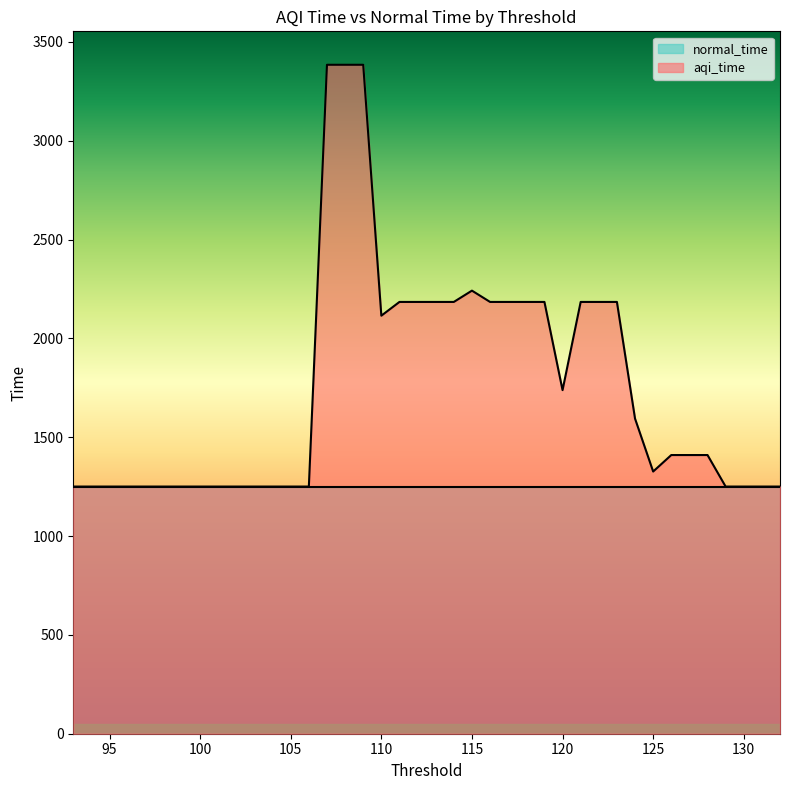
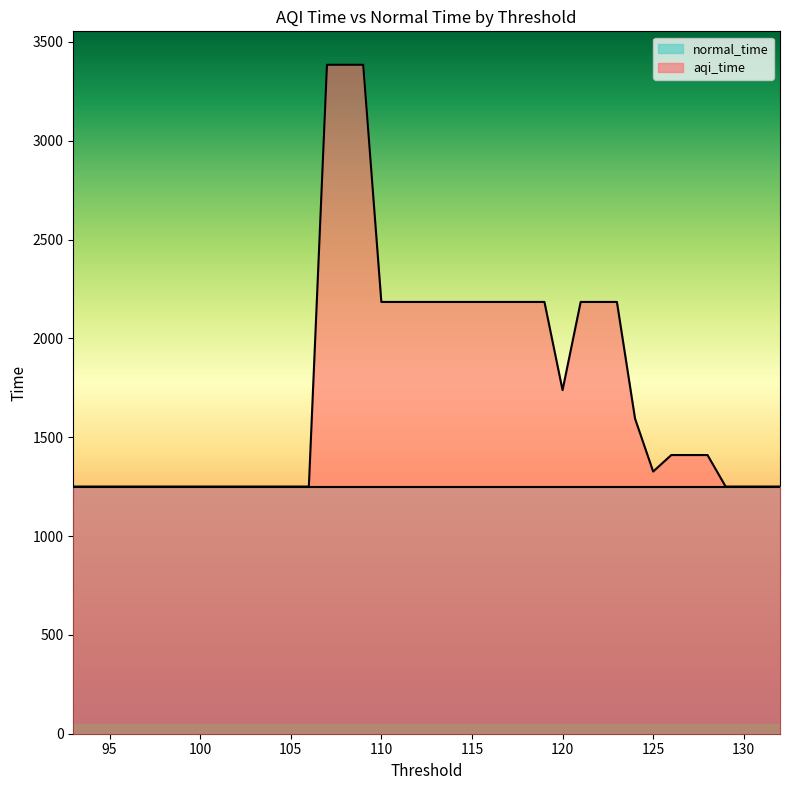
aqi_time, 110: 2110 -> 2180
aqi_time, 115: 2240 -> 2180
